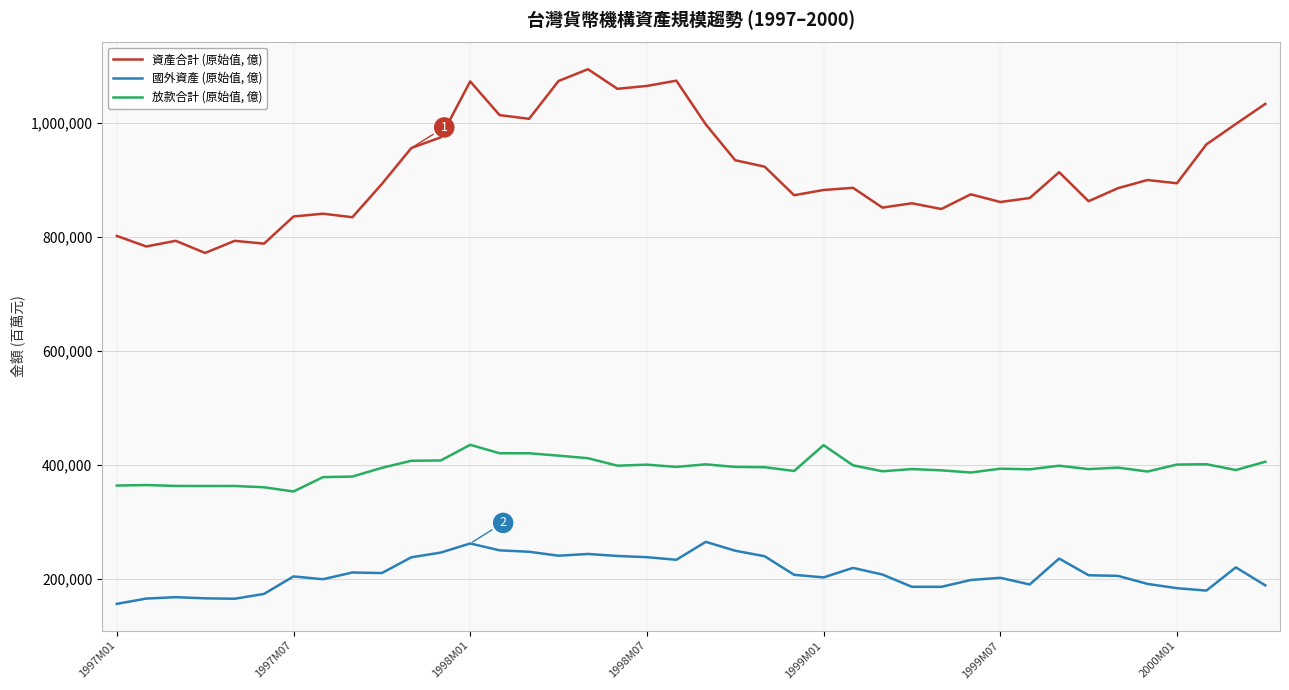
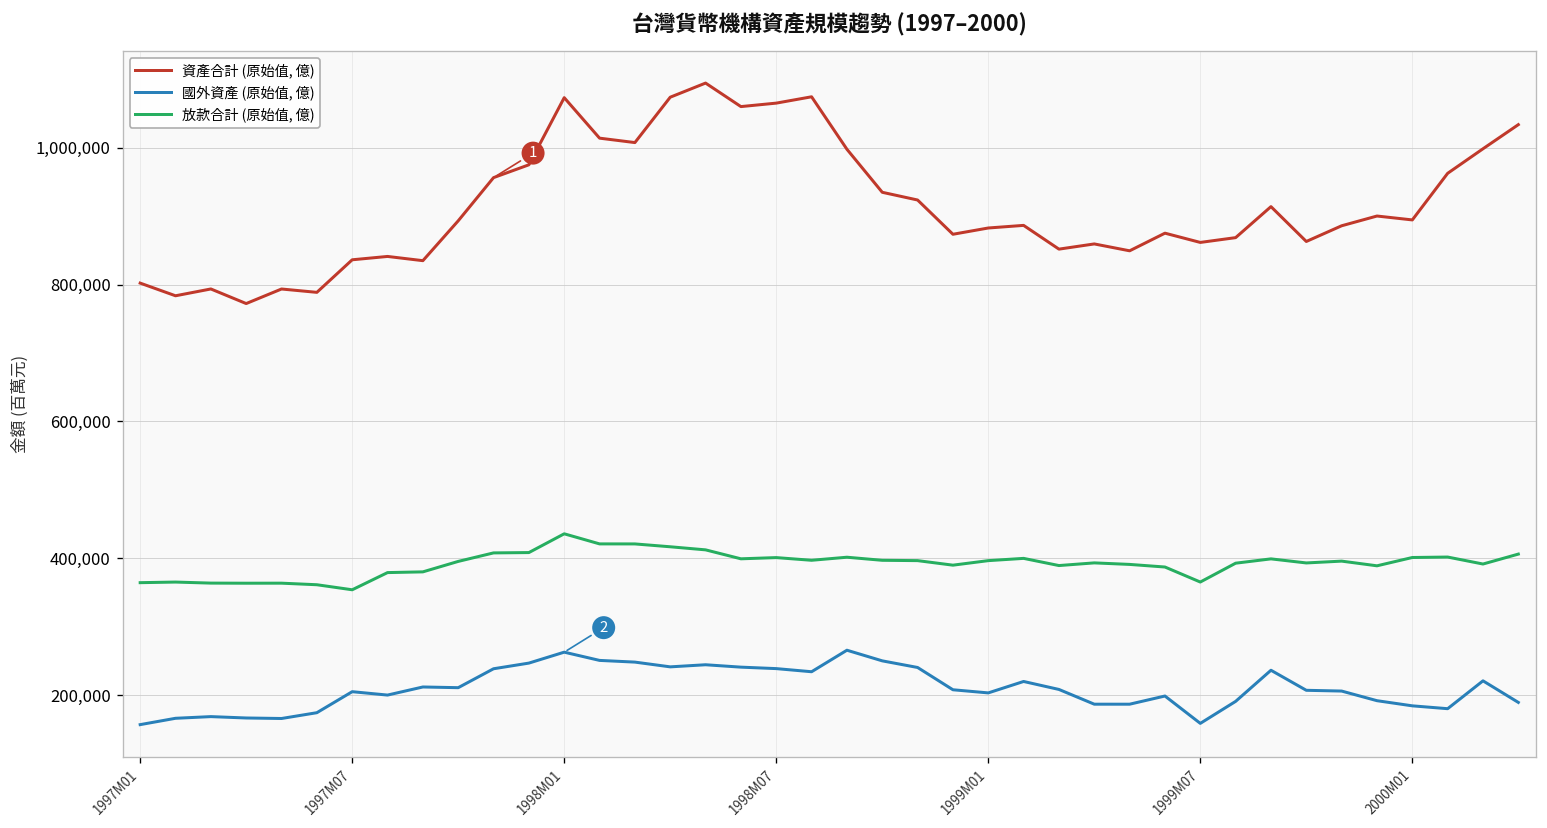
放款合計 (原始值, 億), 1999M01: 440,000 -> 400,000
國外資產 (原始值, 億), 1999M07: 200,000 -> 160,000
放款合計 (原始值, 億), 1999M07: 390,000 -> 370,000
